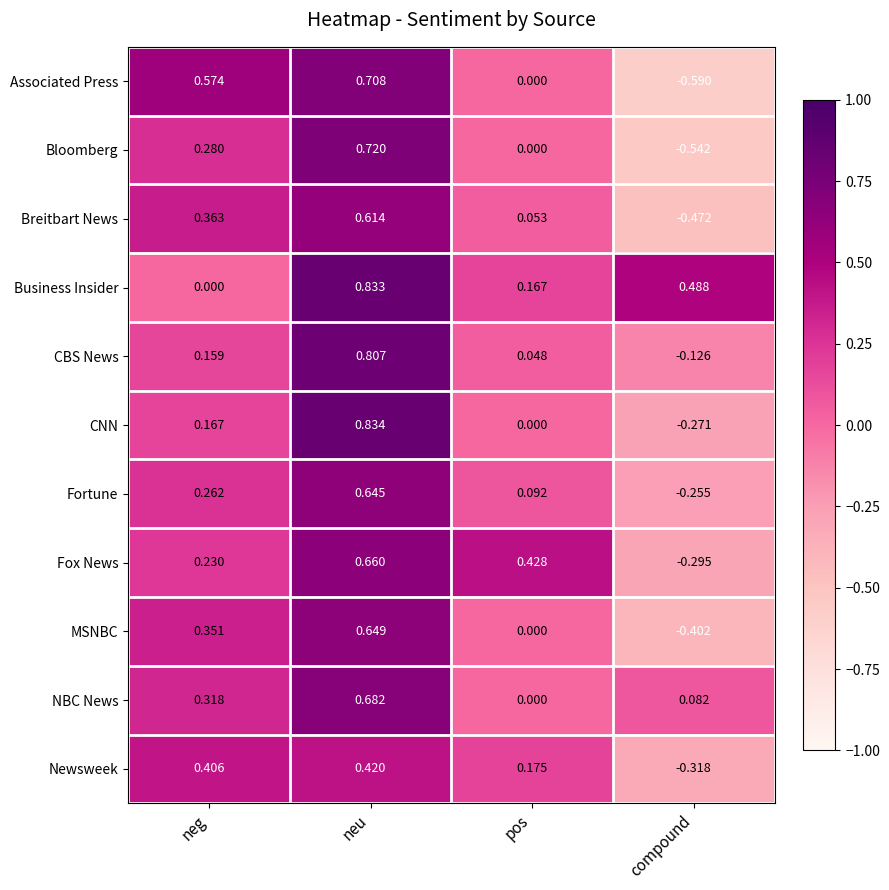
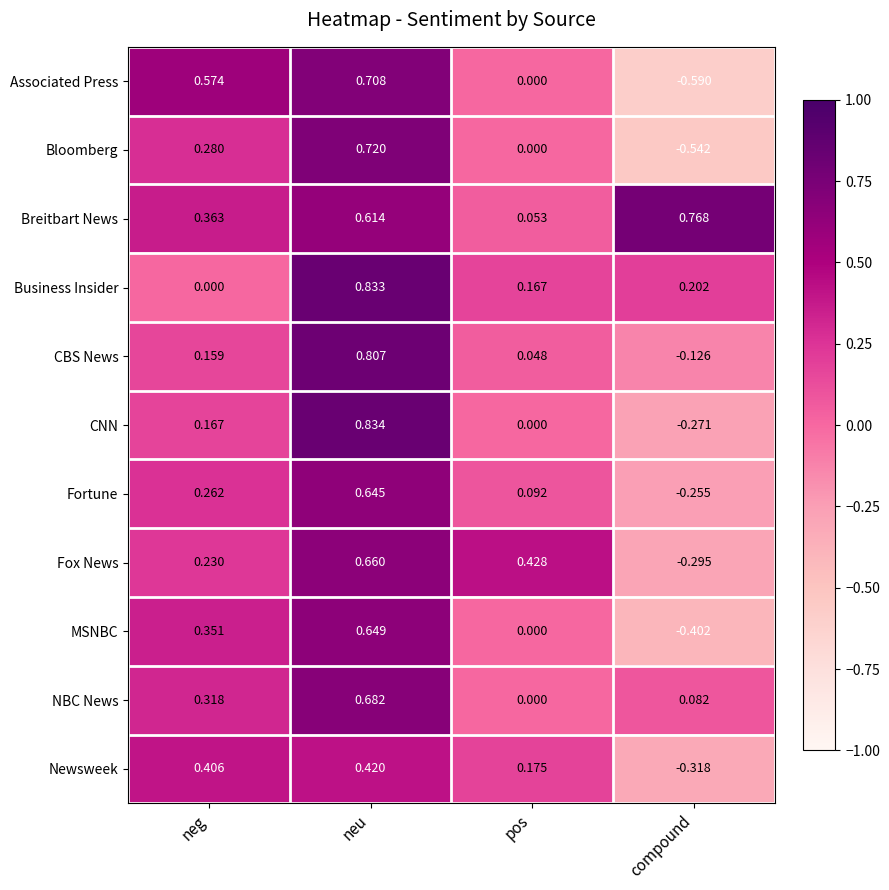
Breitbart News, compound: -0.472 -> 0.768
Business Insider, compound: 0.488 -> 0.202
